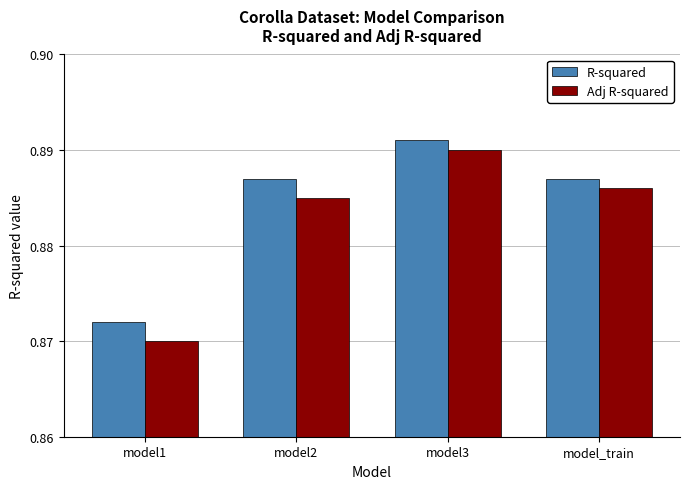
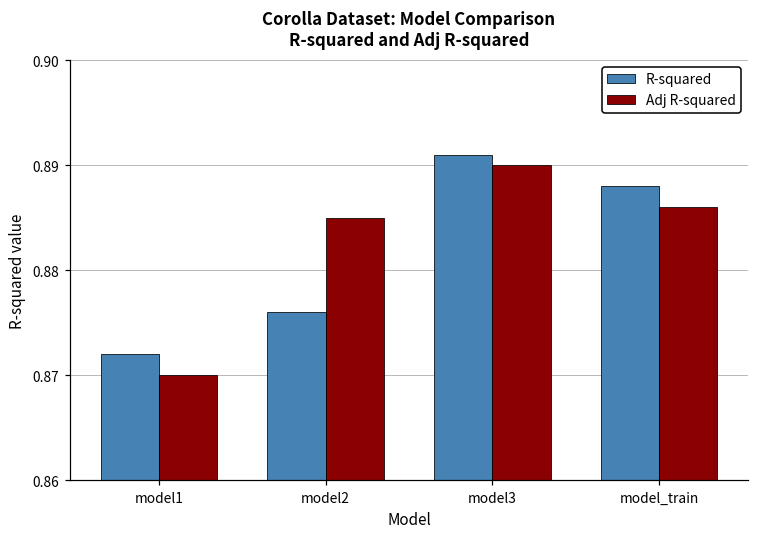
R-squared, model2: 0.887 -> 0.876
R-squared, model_train: 0.887 -> 0.888
